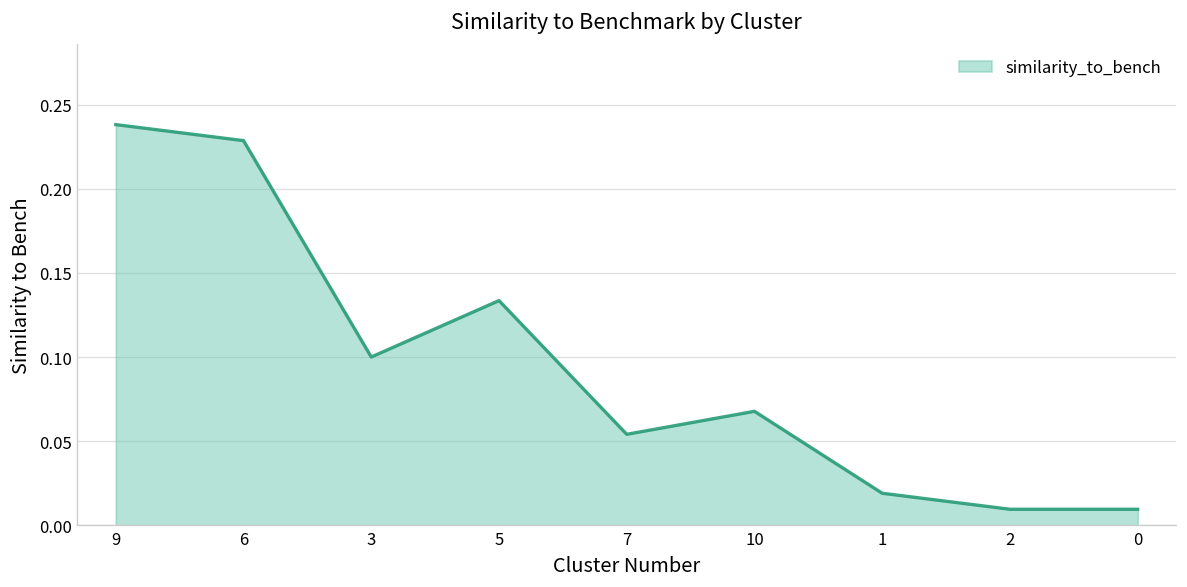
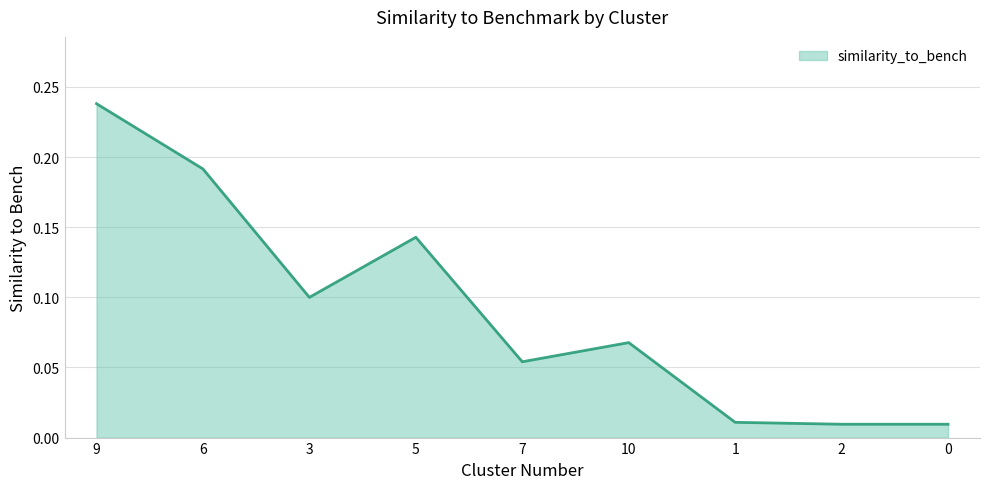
6: 0.229 -> 0.192
5: 0.134 -> 0.143
1: 0.019 -> 0.011
